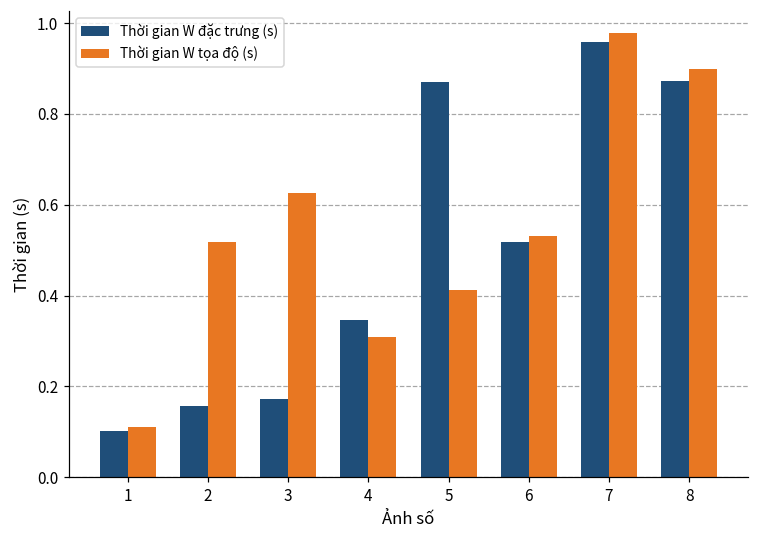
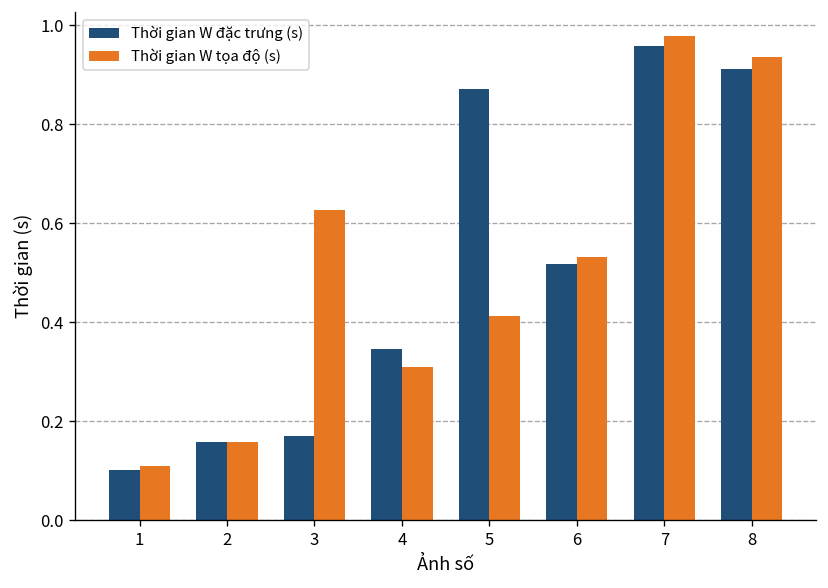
Thời gian W tọa độ (s), 2: 0.52 -> 0.16
Thời gian W đặc trưng (s), 8: 0.87 -> 0.91
Thời gian W tọa độ (s), 8: 0.90 -> 0.94
